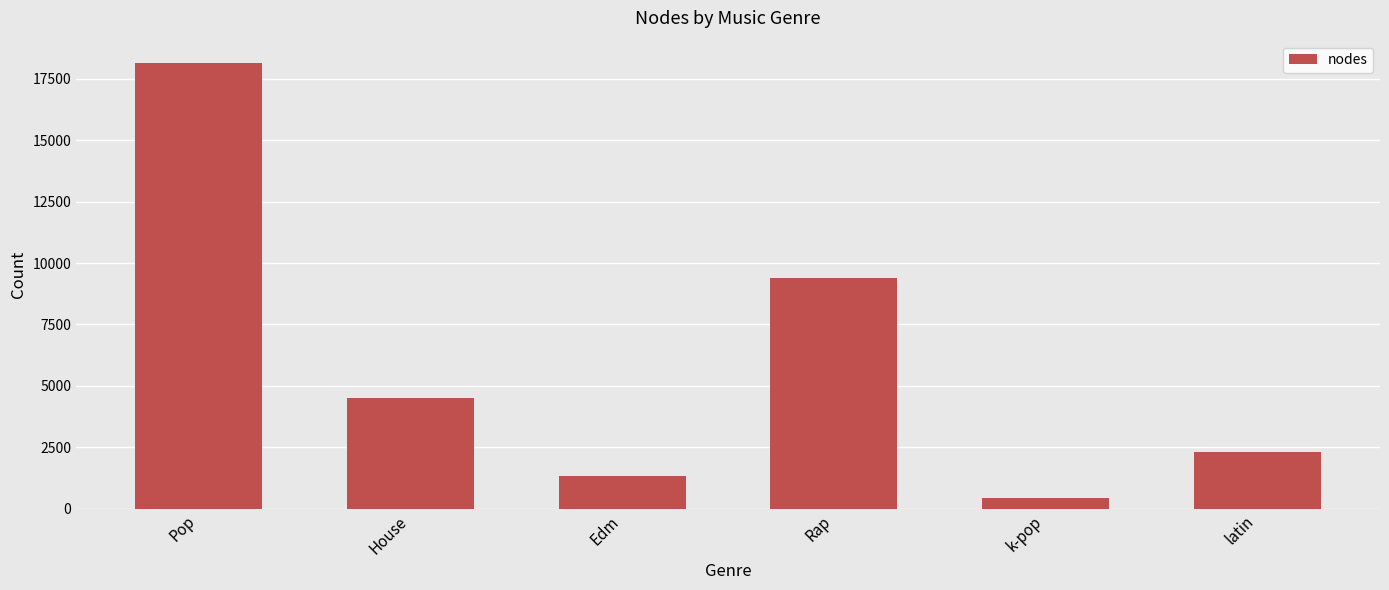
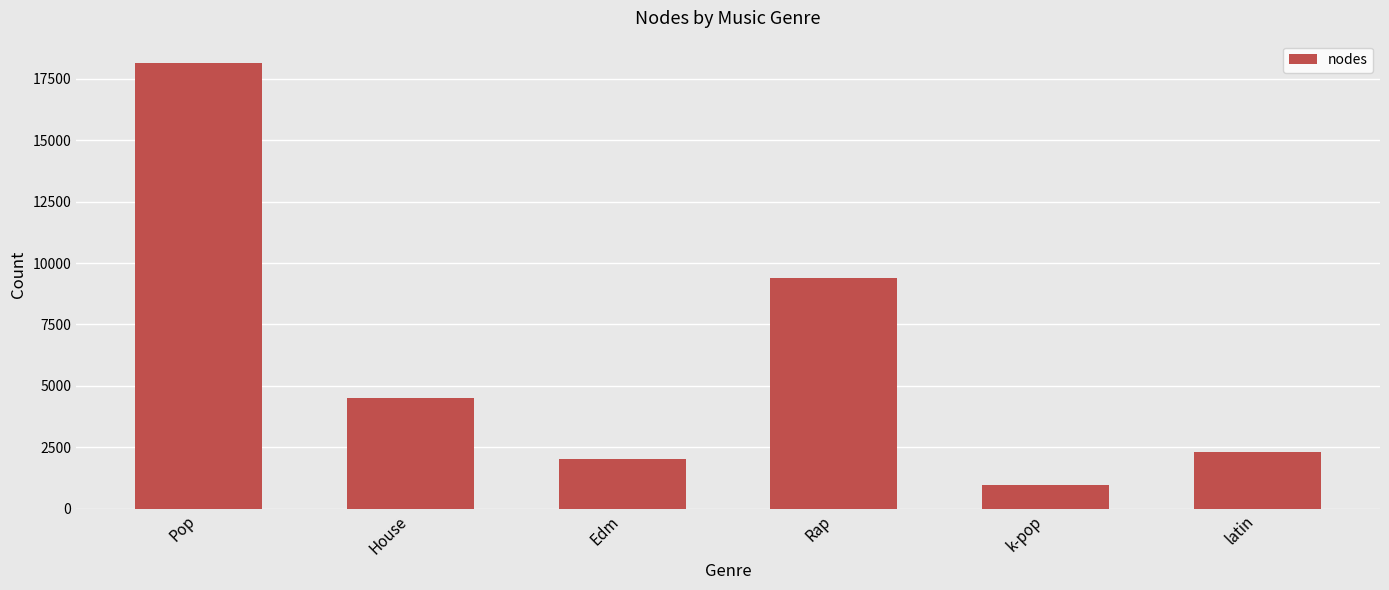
Edm: 1300 -> 2000
k-pop: 400 -> 1000
